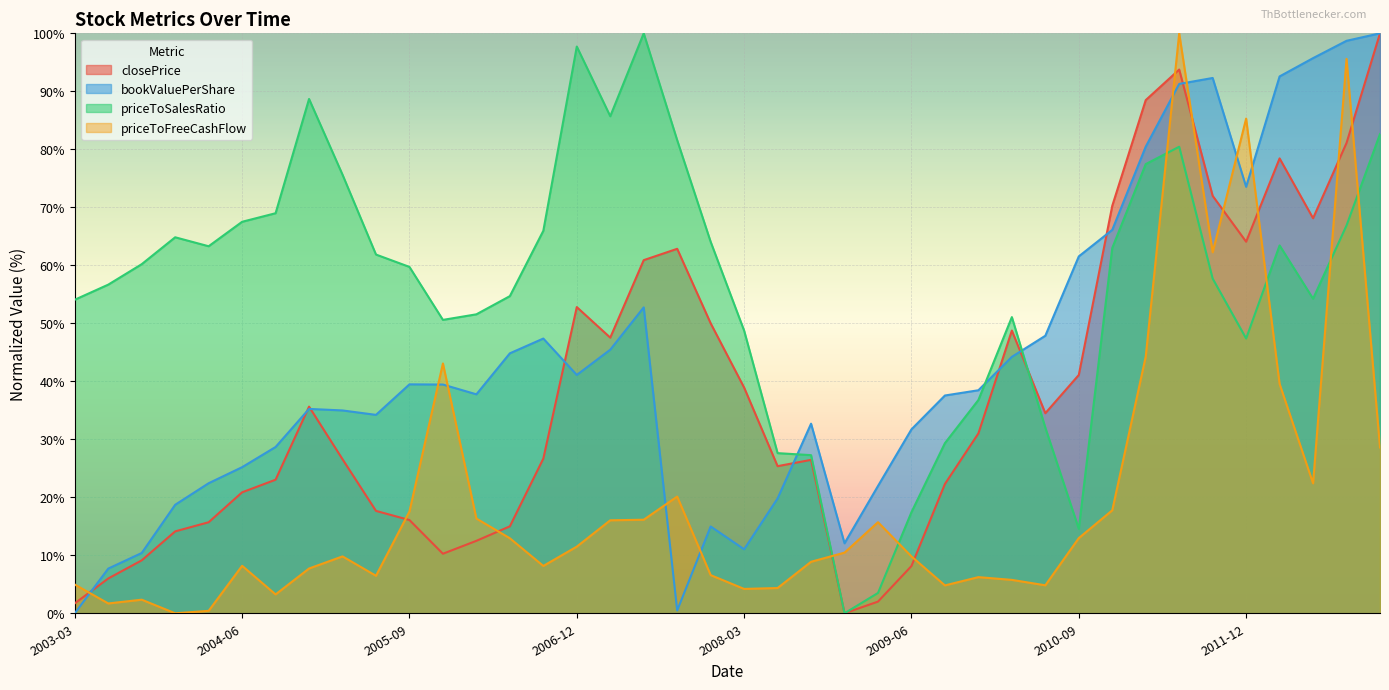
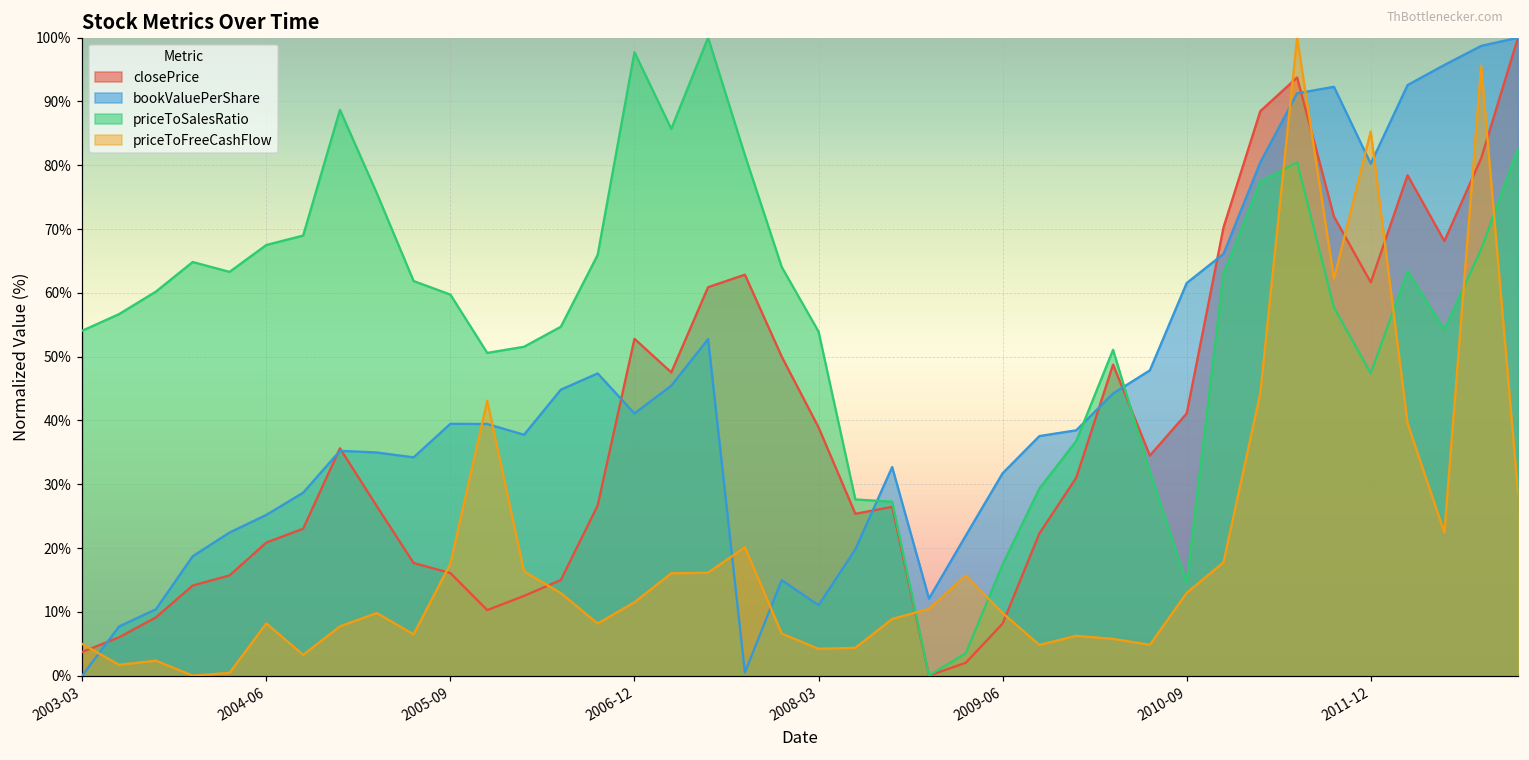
closePrice, 2003-03: 2% -> 4%
priceToSalesRatio, 2008-03: 49% -> 54%
closePrice, 2011-12: 64% -> 62%
bookValuePerShare, 2011-12: 74% -> 80%
